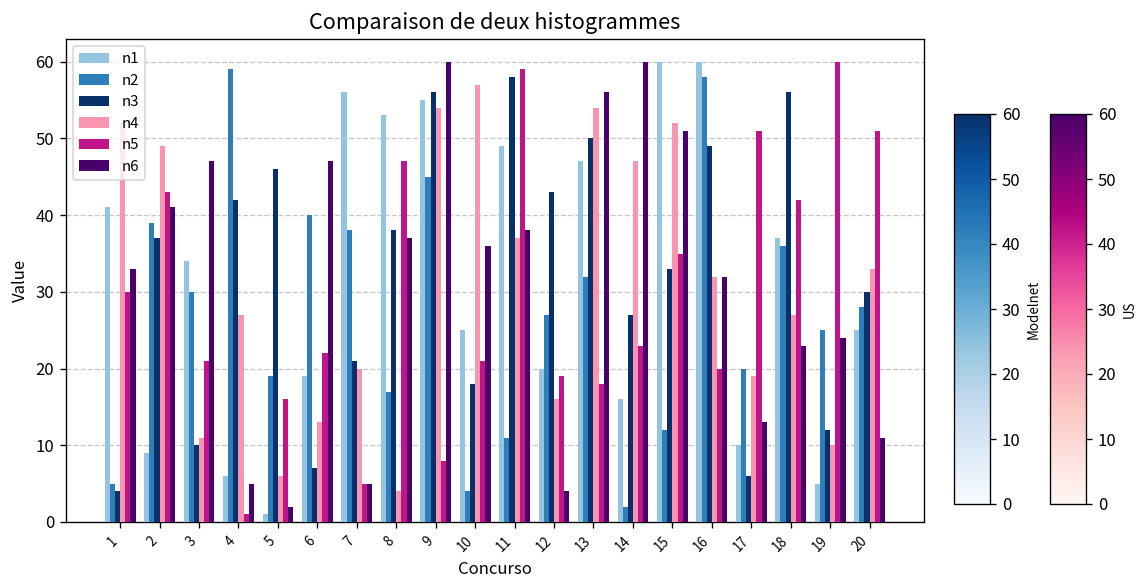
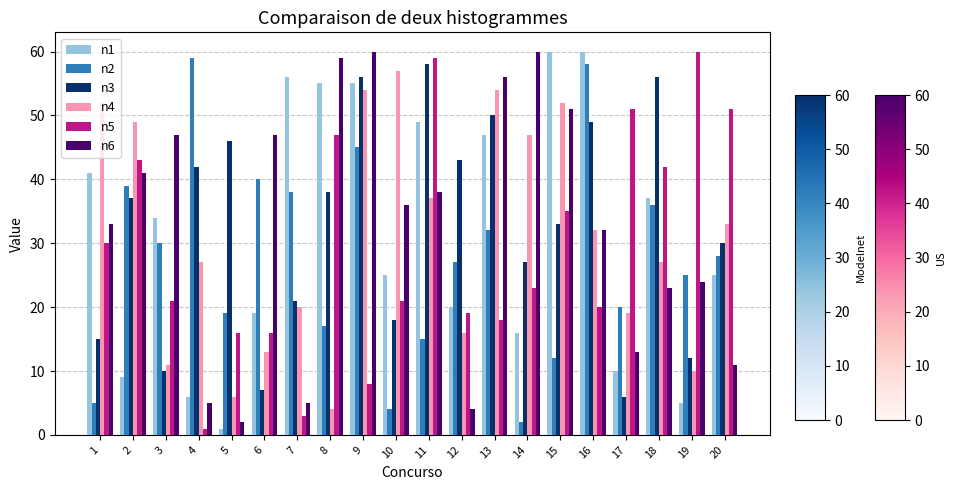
n3, 1: 4 -> 15
n5, 6: 22 -> 16
n5, 7: 5 -> 3
n1, 8: 53 -> 55
n6, 8: 37 -> 59
n2, 11: 11 -> 15
